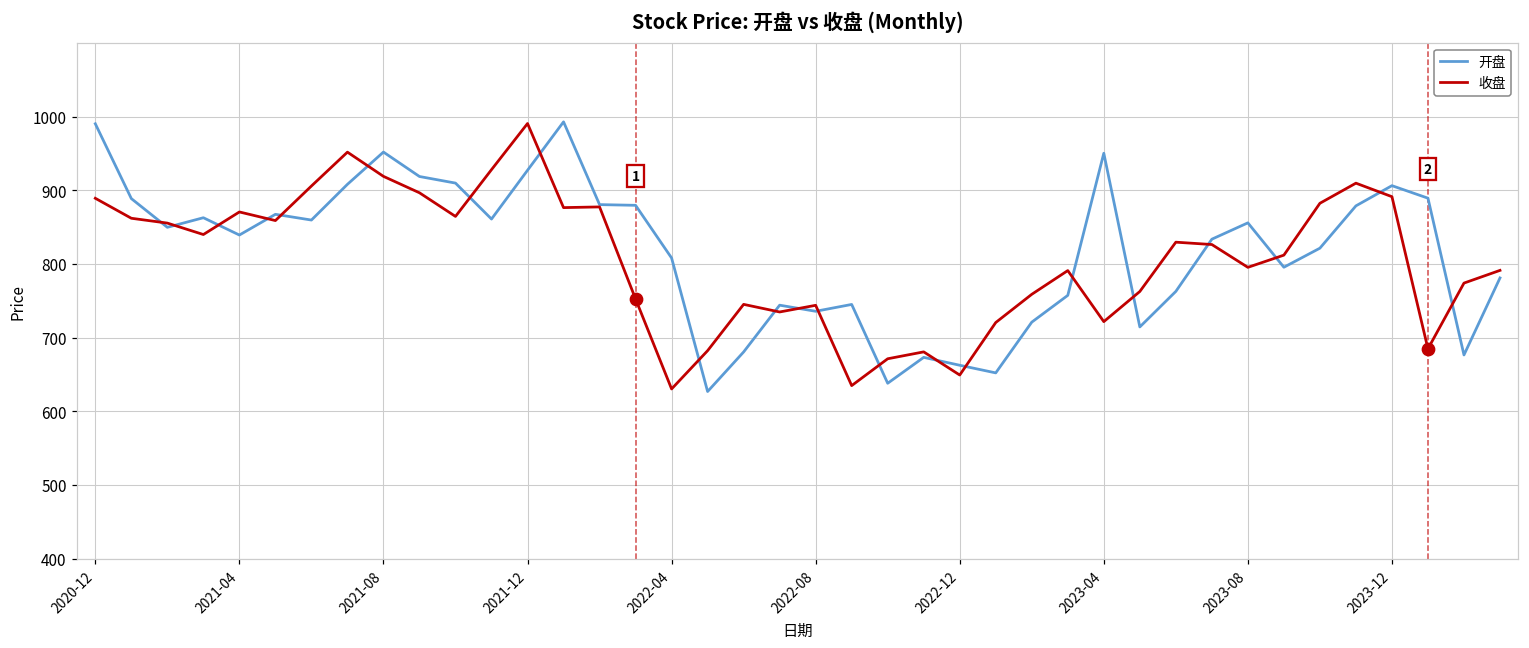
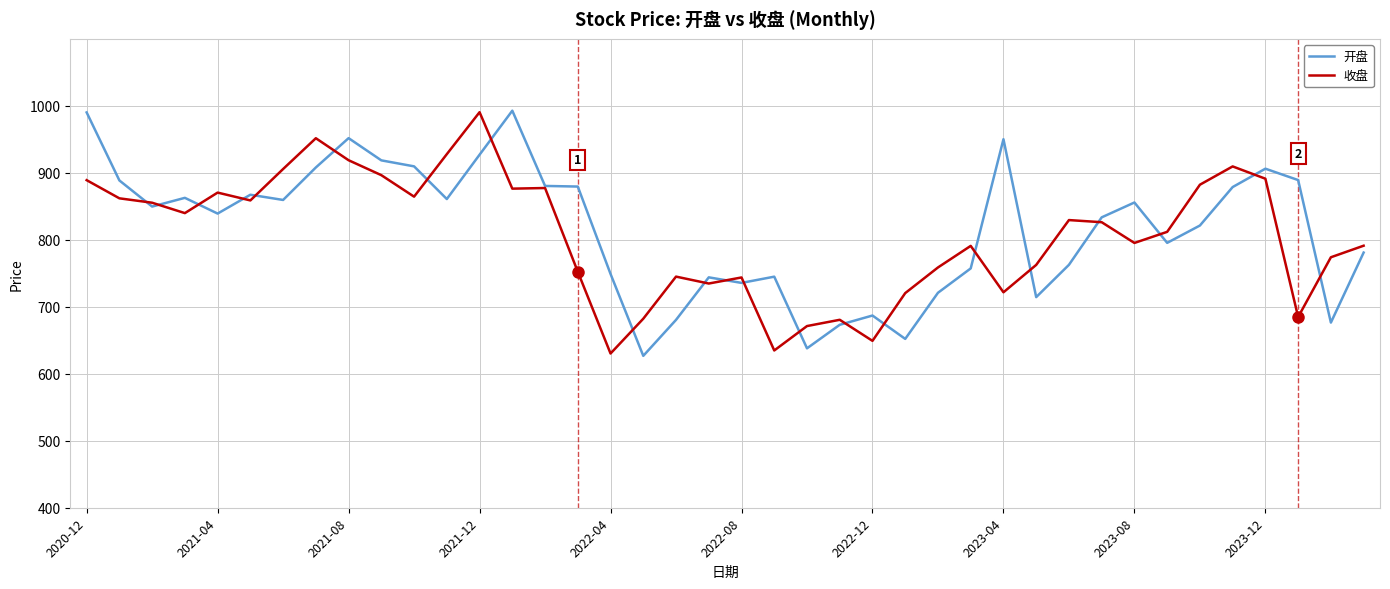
开盘, 2022-04: 810 -> 750
开盘, 2022-12: 660 -> 690
